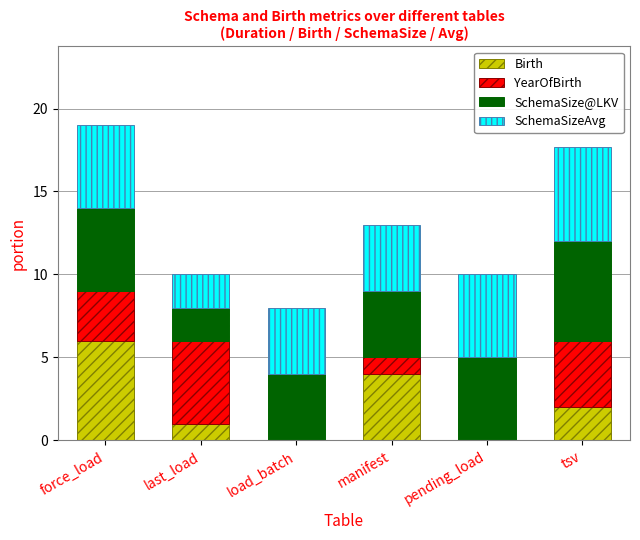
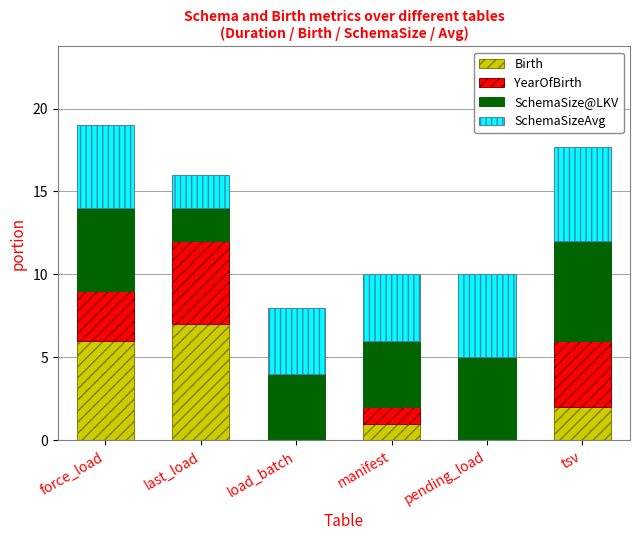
Birth, last_load: 1 -> 7
Birth, manifest: 4 -> 1
